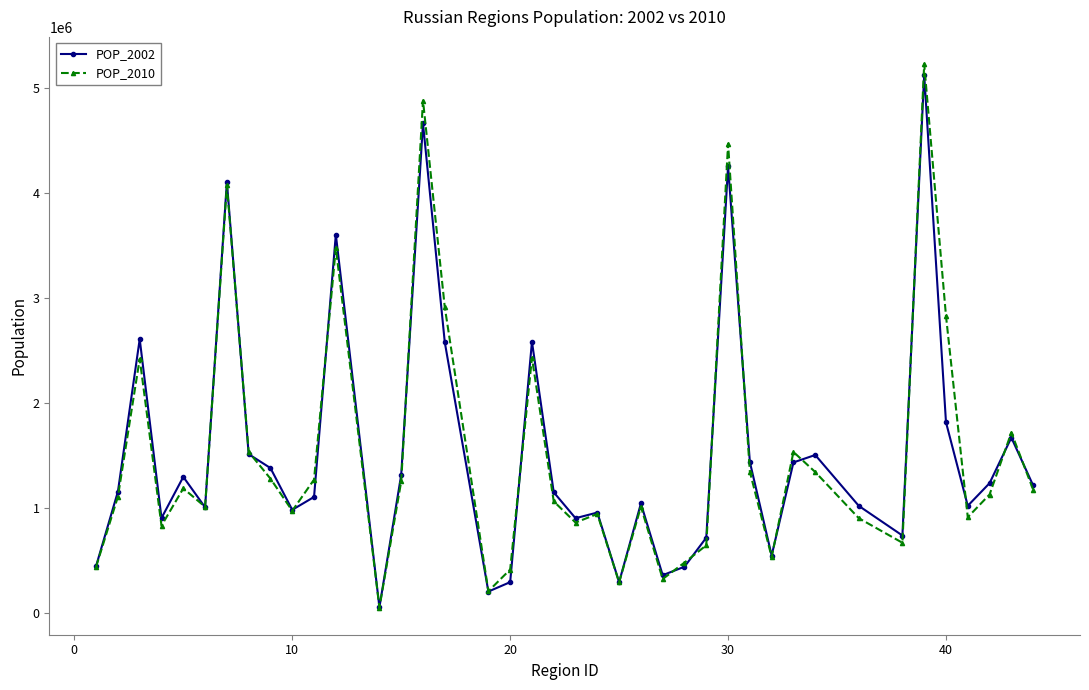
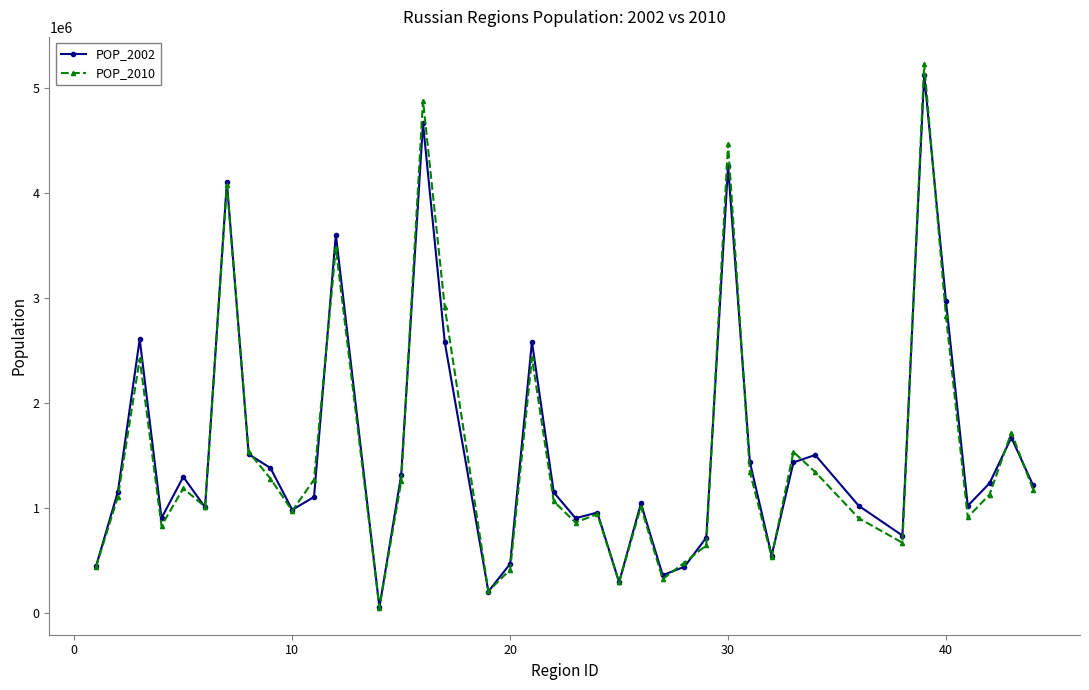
POP_2002, 20: 290000 -> 470000
POP_2002, 40: 1810000 -> 2970000
